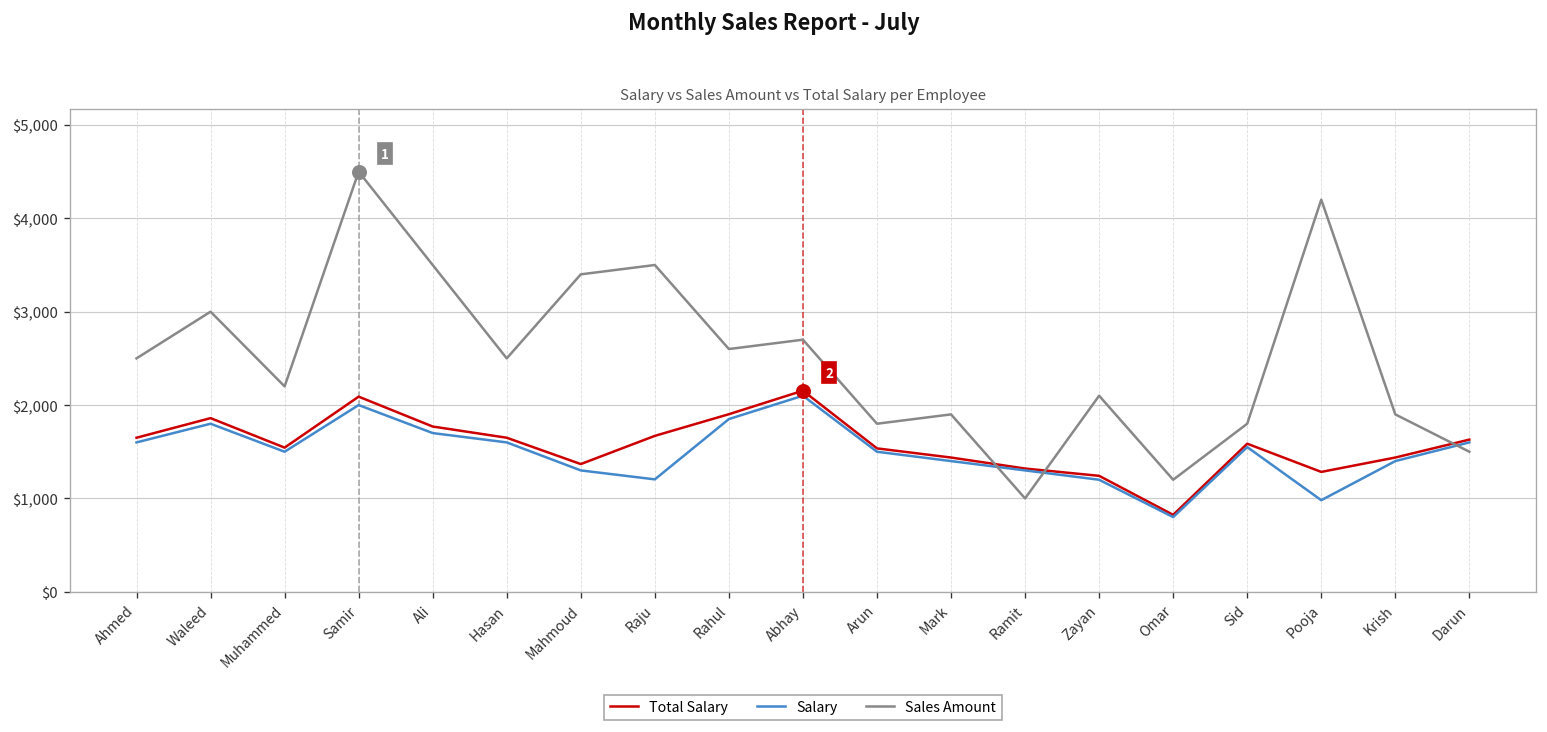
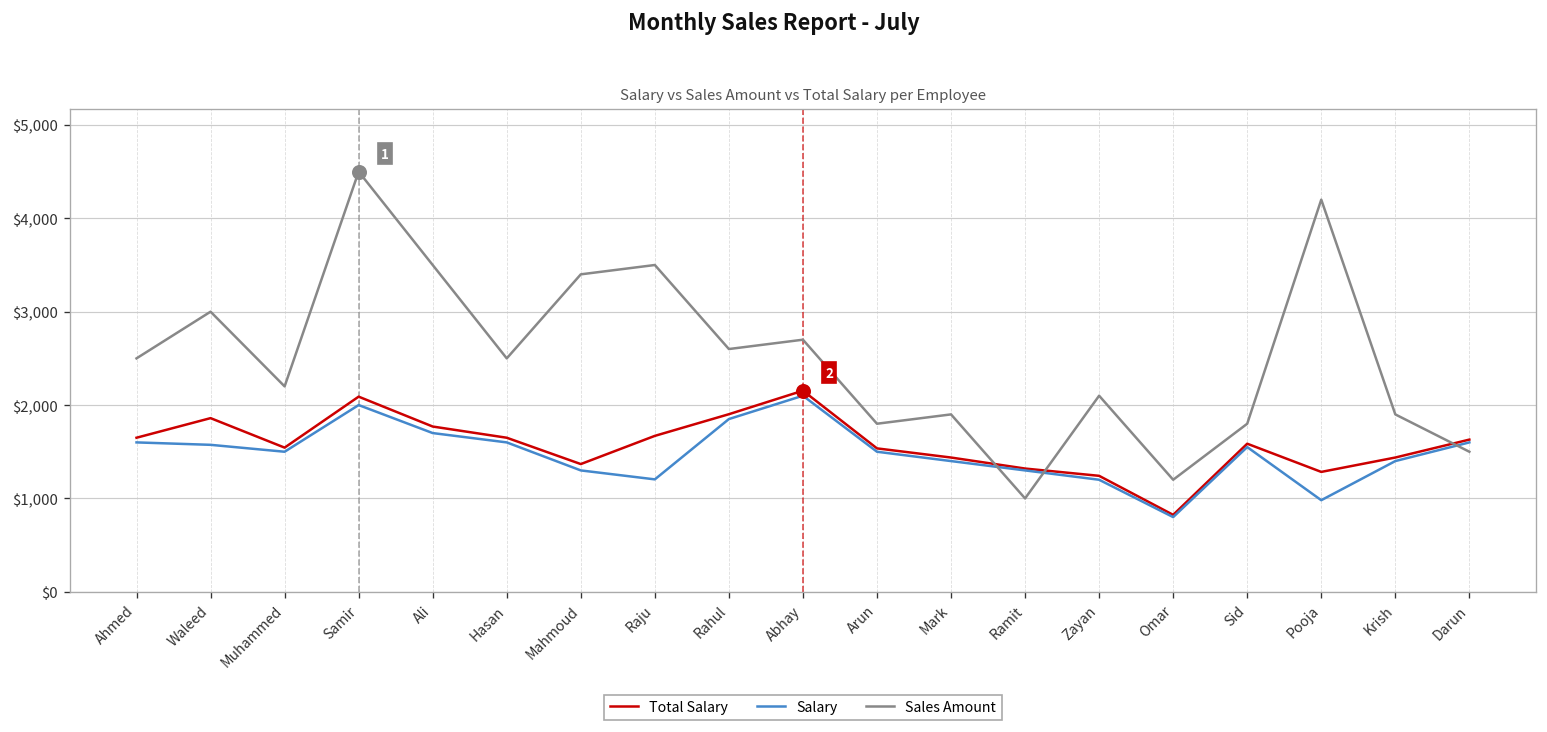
Salary, Waleed: $1,800 -> $1,600
